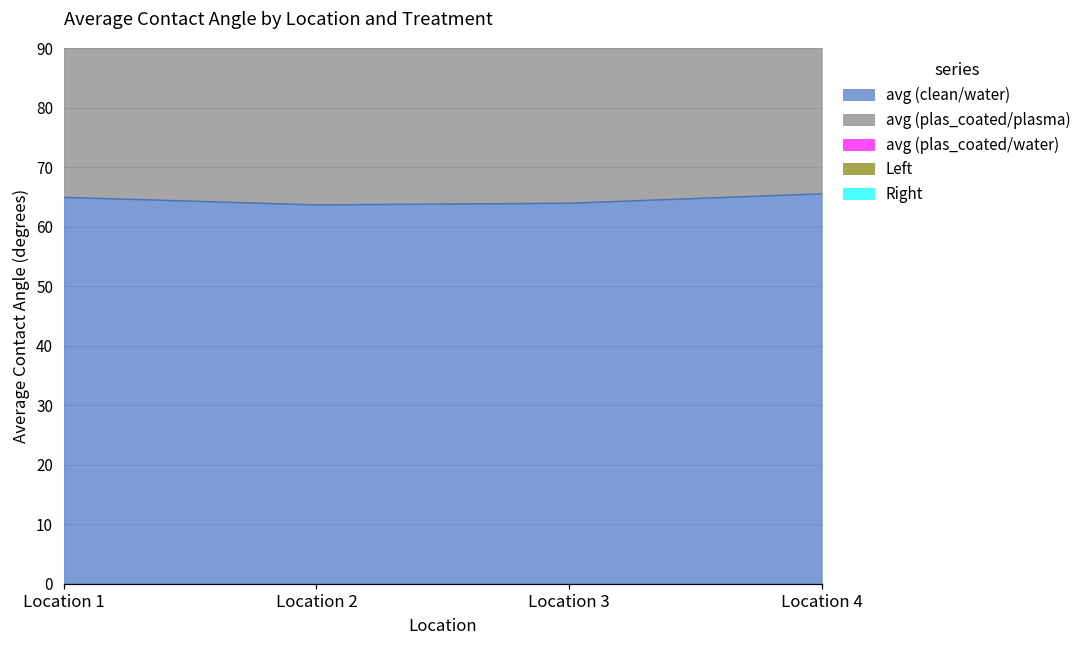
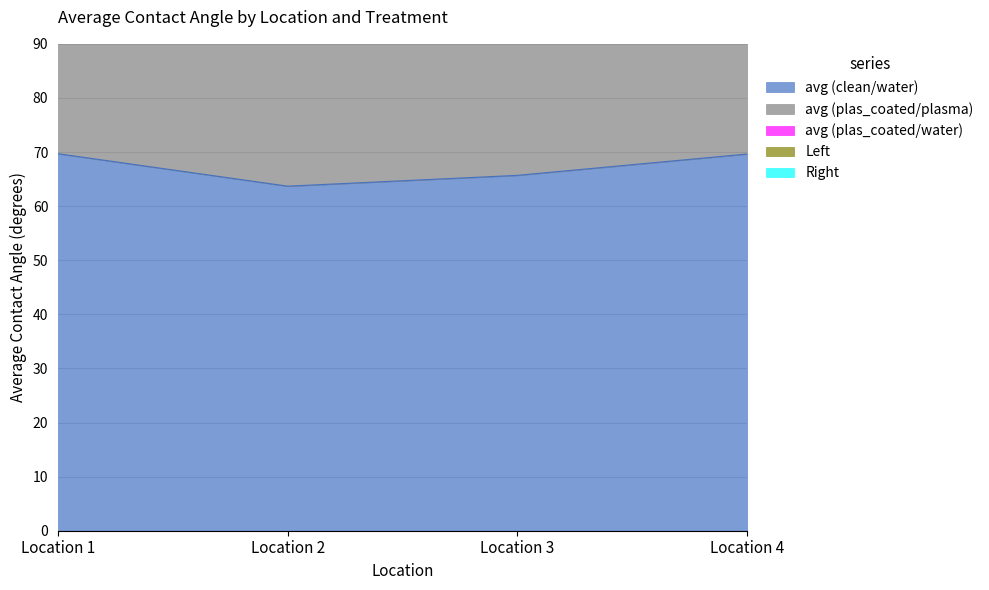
avg (clean/water), Location 1: 65 -> 70
avg (clean/water), Location 3: 64 -> 66
avg (clean/water), Location 4: 66 -> 70
